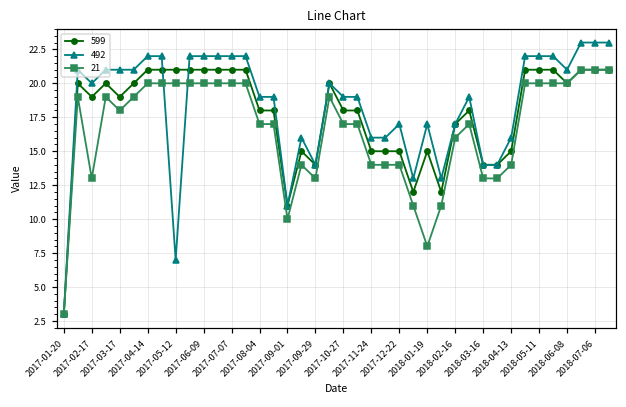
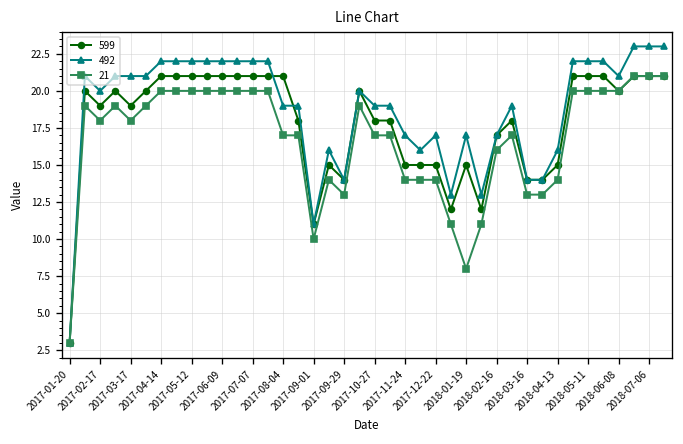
21, 2017-02-17: 13 -> 18
492, 2017-05-12: 7 -> 22
599, 2017-08-04: 18 -> 21
492, 2017-11-24: 16 -> 17
